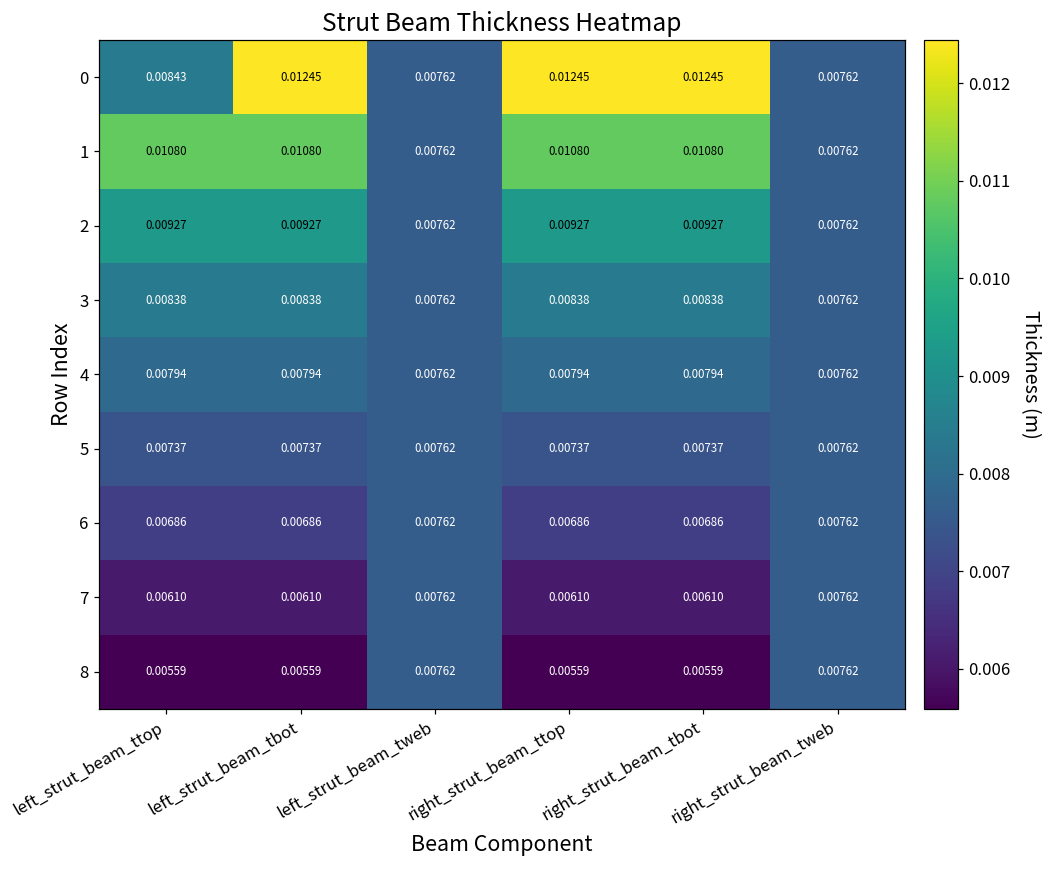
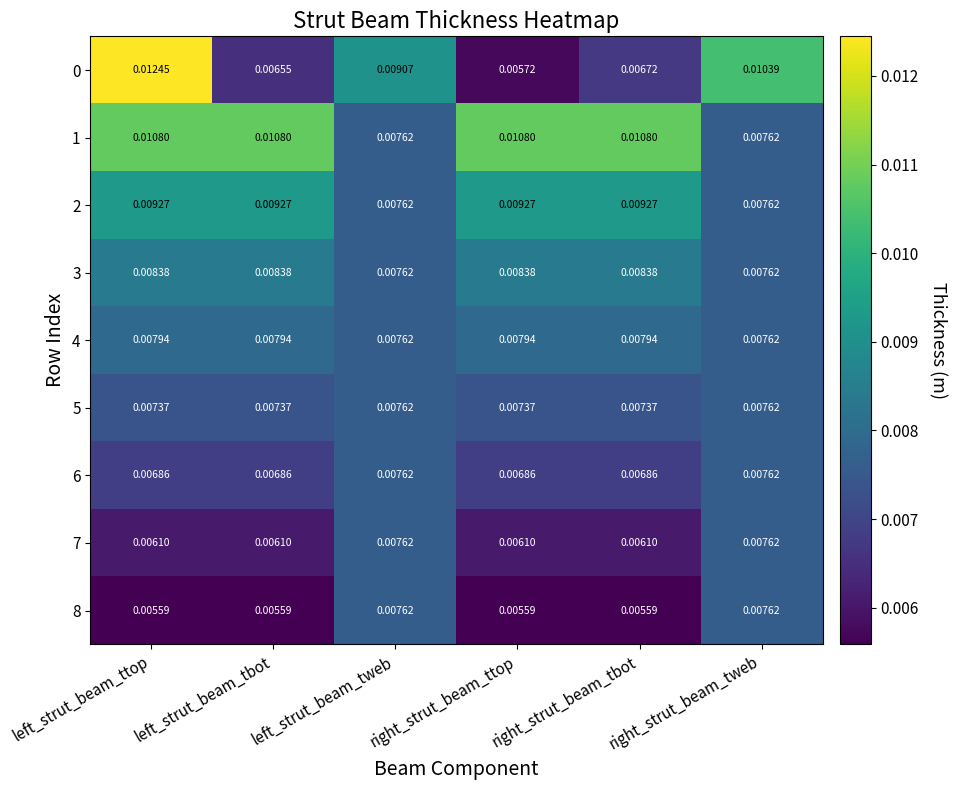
0, left_strut_beam_ttop: 0.00843 -> 0.01245
0, left_strut_beam_tbot: 0.01245 -> 0.00655
0, left_strut_beam_tweb: 0.00762 -> 0.00907
0, right_strut_beam_ttop: 0.01245 -> 0.00572
0, right_strut_beam_tbot: 0.01245 -> 0.00672
0, right_strut_beam_tweb: 0.00762 -> 0.01039
